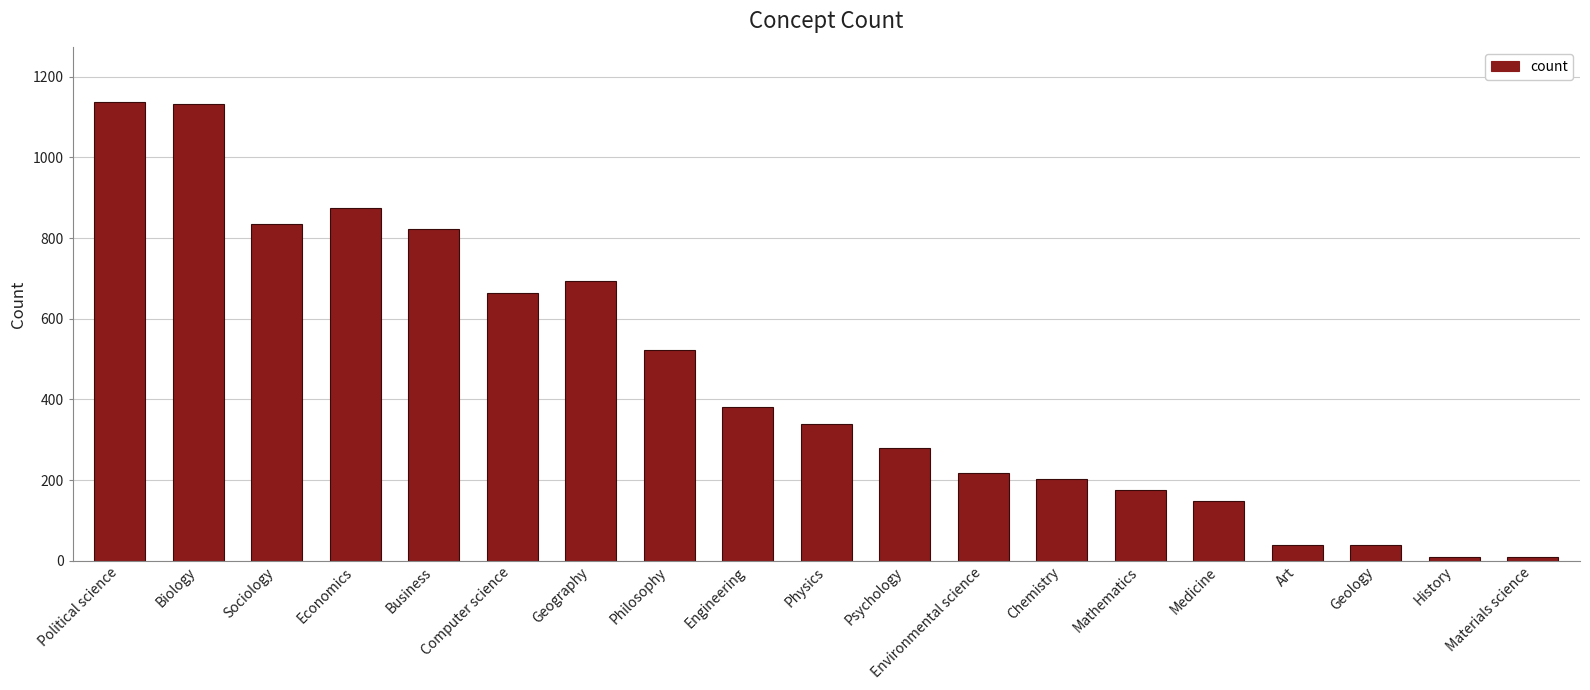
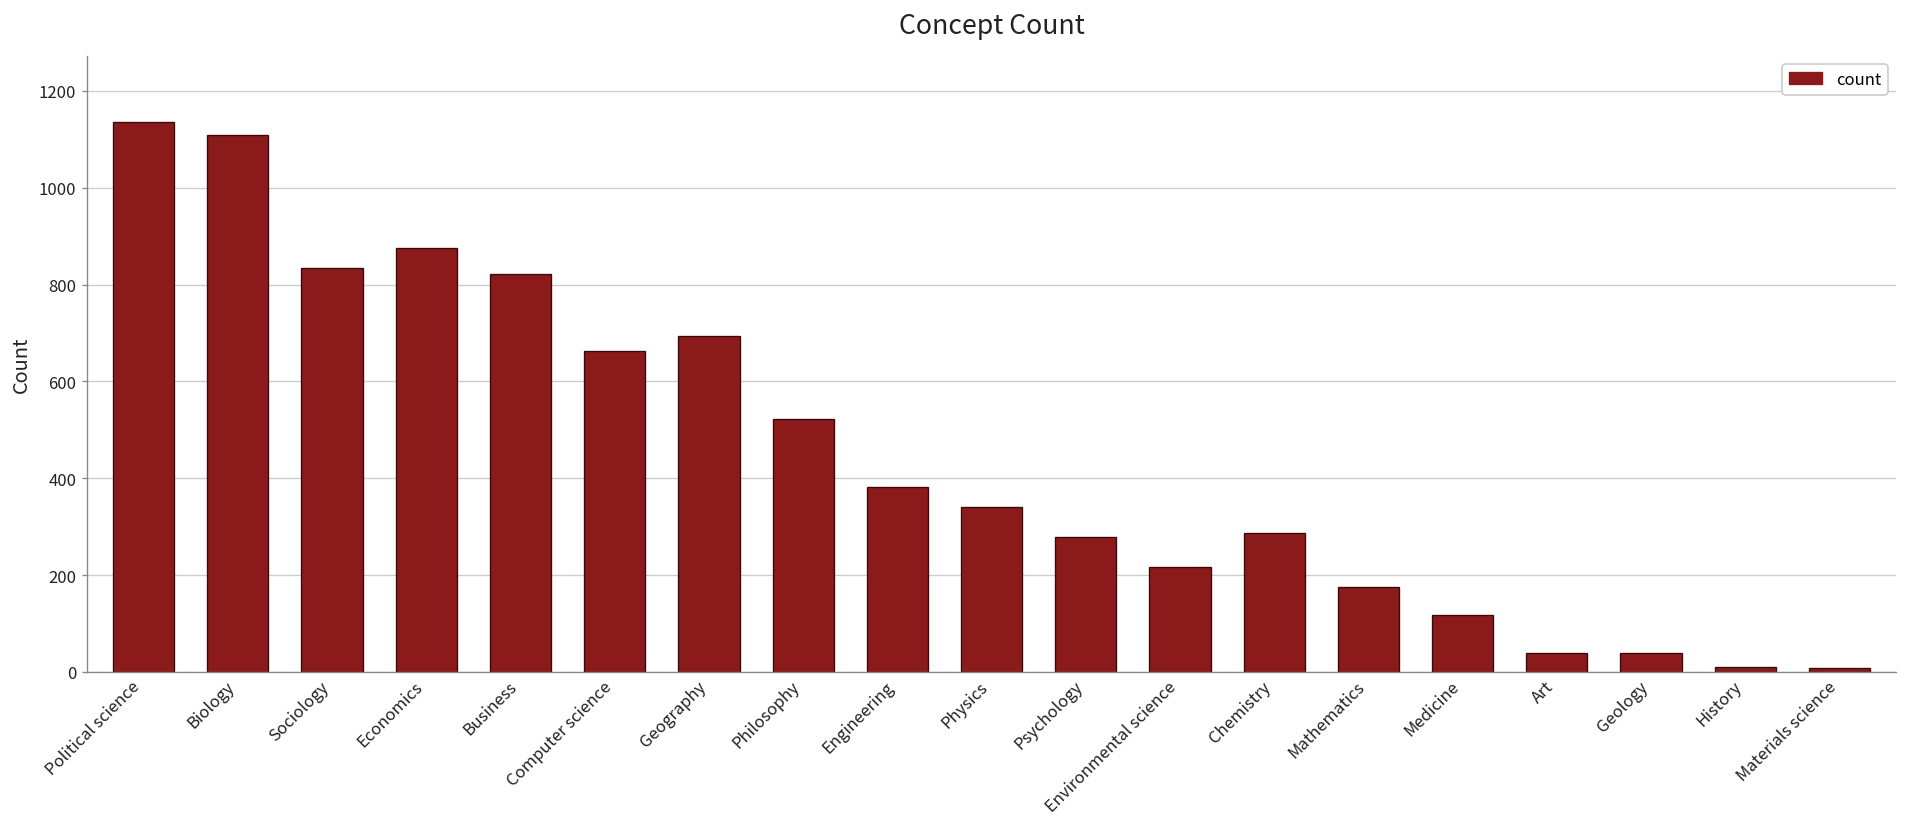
Biology: 1130 -> 1110
Chemistry: 200 -> 290
Medicine: 150 -> 120
